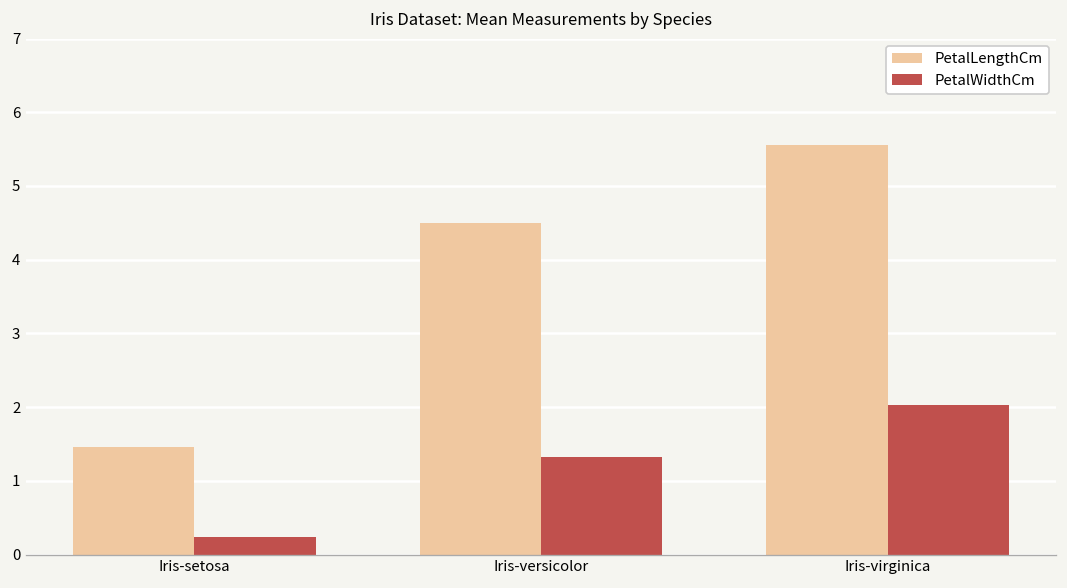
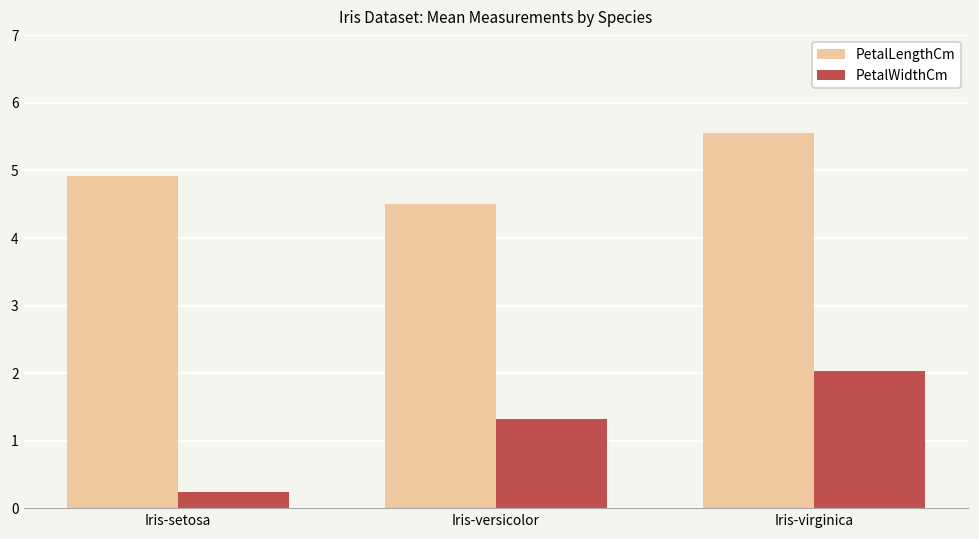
PetalLengthCm, Iris-setosa: 1.5 -> 4.9
